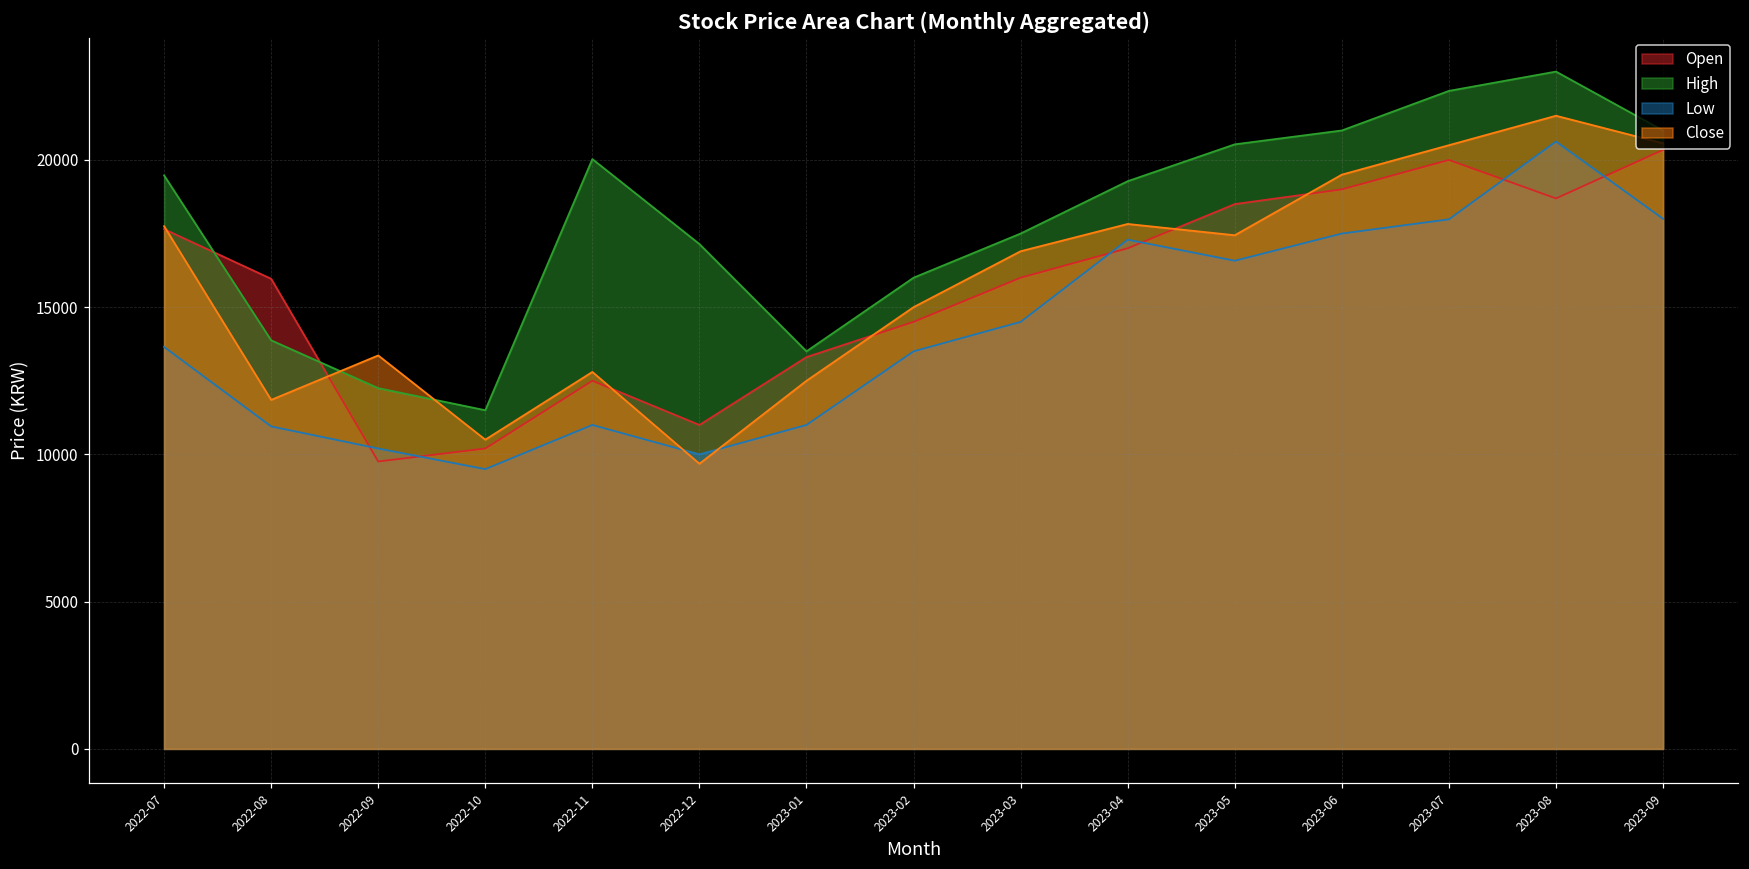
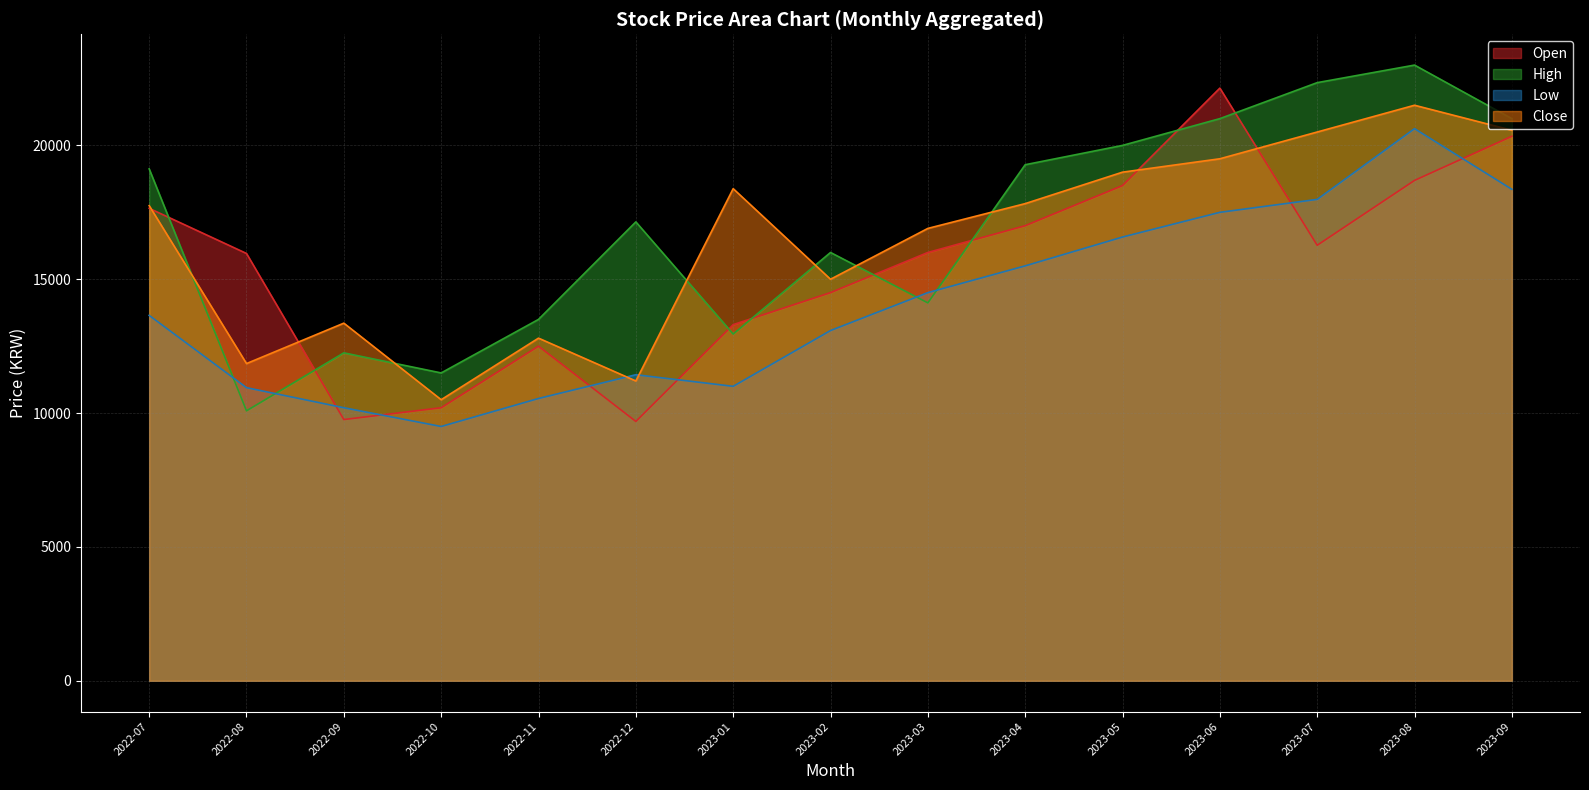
High, 2022-07: 19500 -> 19100
High, 2022-08: 13900 -> 10100
High, 2022-11: 20000 -> 13500
Low, 2022-11: 11000 -> 10500
Open, 2022-12: 11000 -> 9700
Low, 2022-12: 10000 -> 11400
Close, 2022-12: 9700 -> 11200
High, 2023-01: 13500 -> 13000
Close, 2023-01: 12500 -> 18400
Low, 2023-02: 13500 -> 13100
High, 2023-03: 17500 -> 14100
Low, 2023-04: 17300 -> 15500
High, 2023-05: 20500 -> 20000
Close, 2023-05: 17400 -> 19000
Open, 2023-06: 19000 -> 22100
Open, 2023-07: 20000 -> 16300
Low, 2023-09: 18000 -> 18400
